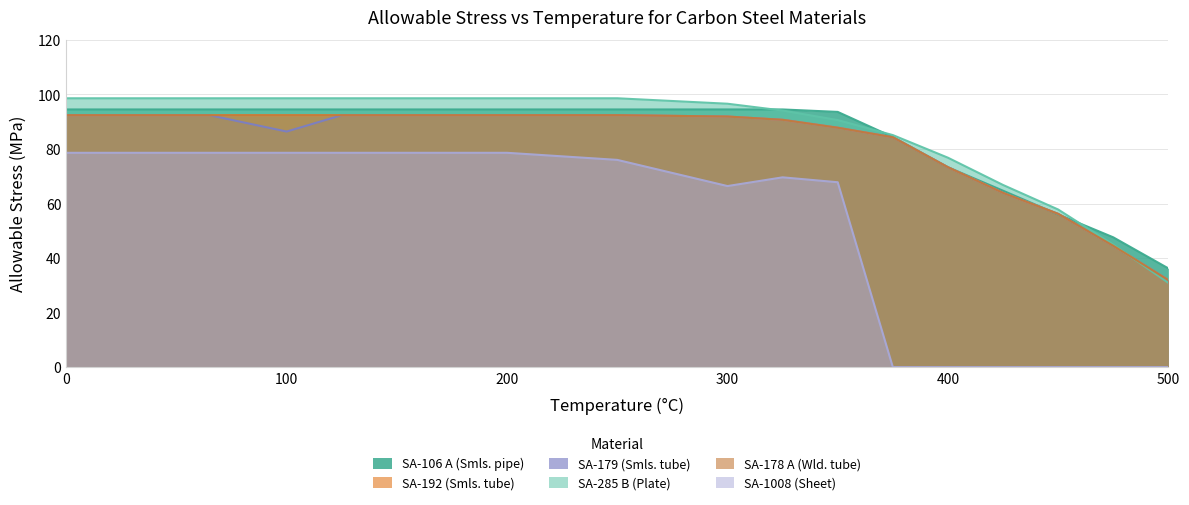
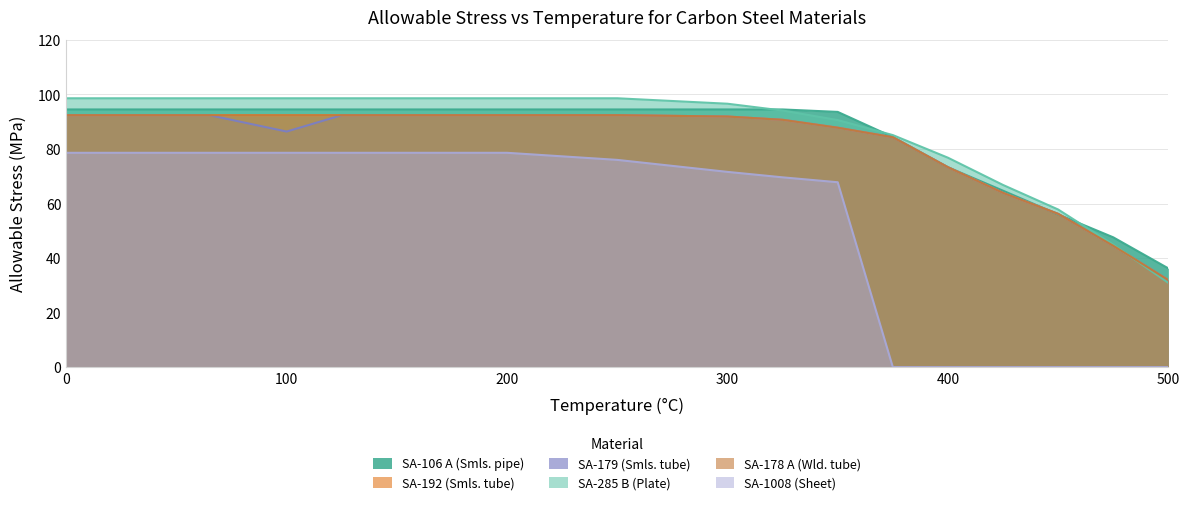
SA-1008 (Sheet), 300: 66 -> 72
